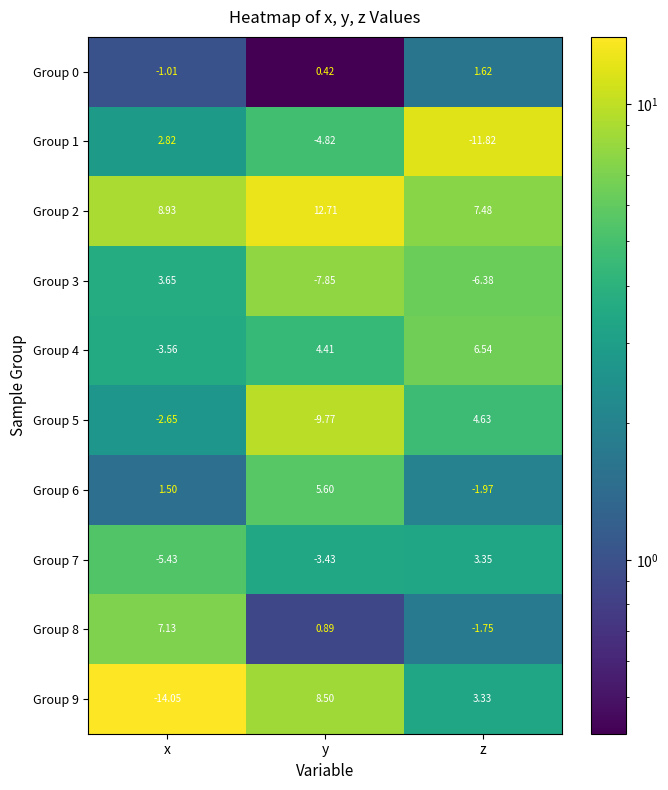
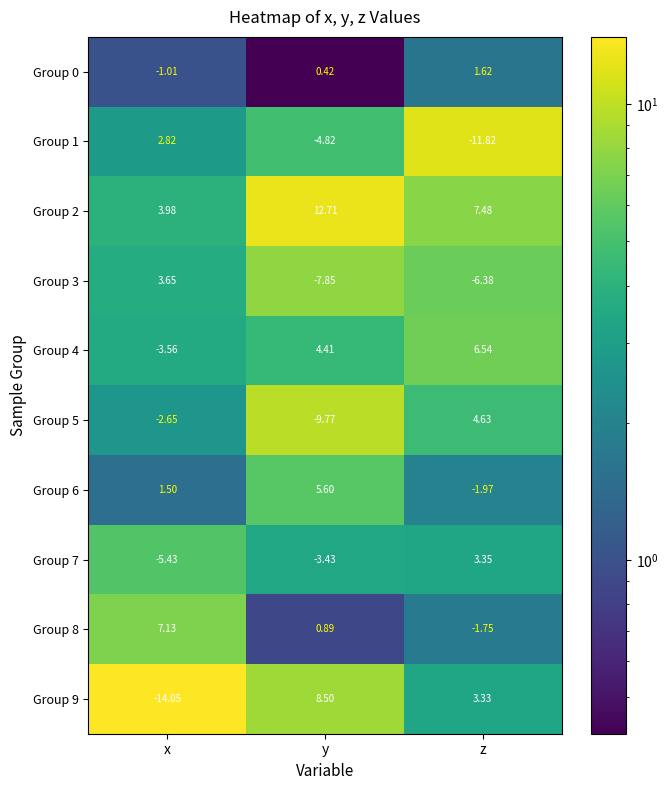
Group 2, x: 8.93 -> 3.98
